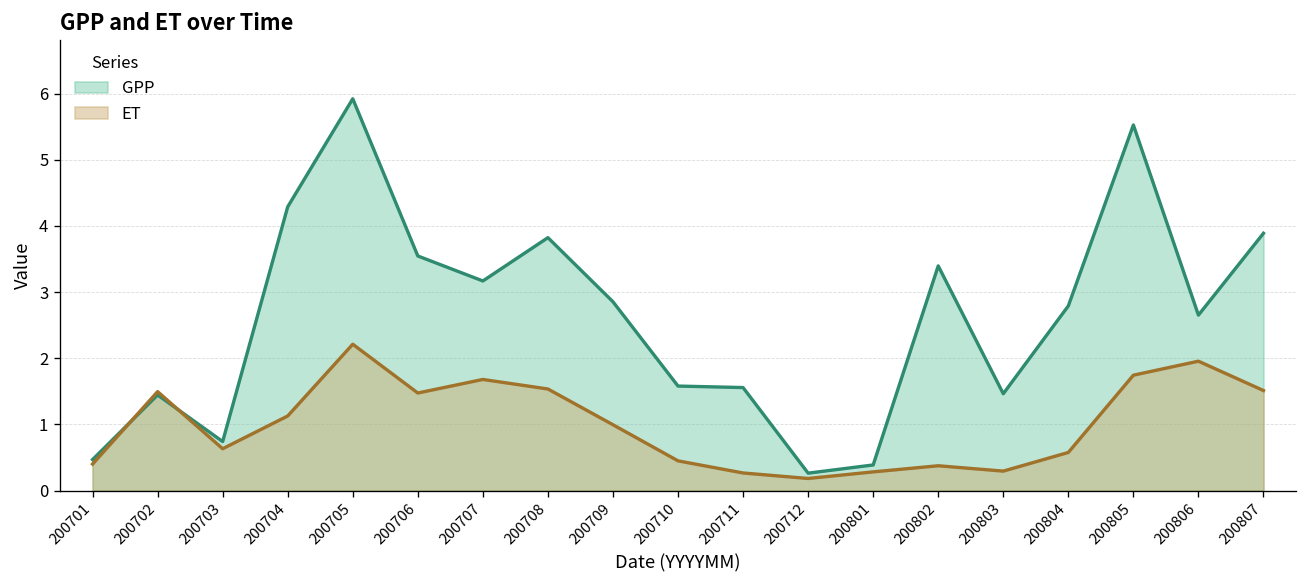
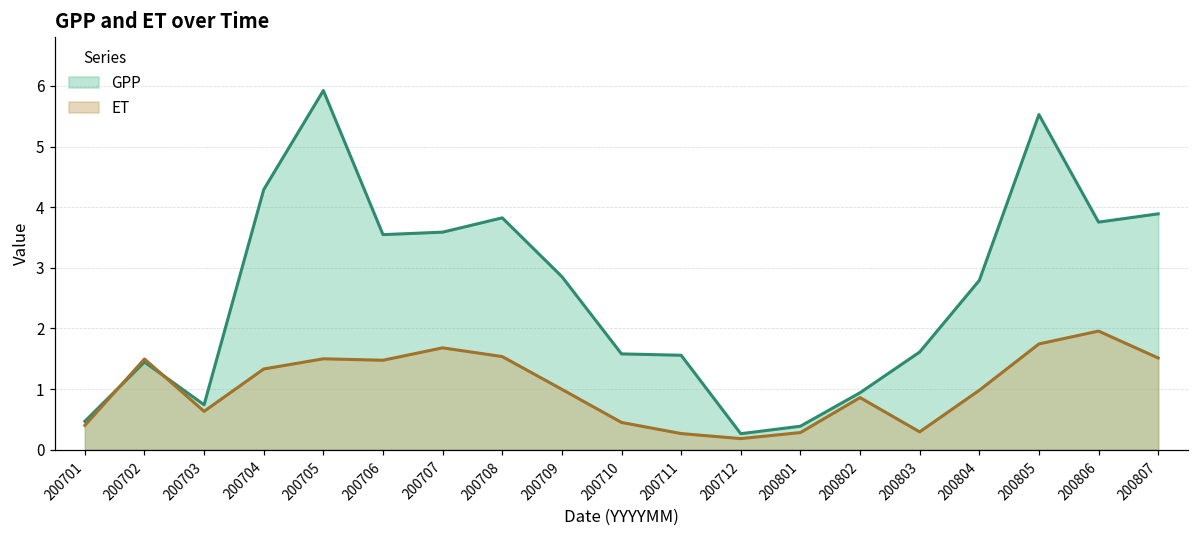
ET, 200704: 1.1 -> 1.3
ET, 200705: 2.2 -> 1.5
GPP, 200707: 3.2 -> 3.6
GPP, 200802: 3.4 -> 0.9
ET, 200802: 0.4 -> 0.9
GPP, 200803: 1.5 -> 1.6
ET, 200804: 0.6 -> 1.0
GPP, 200806: 2.7 -> 3.8
